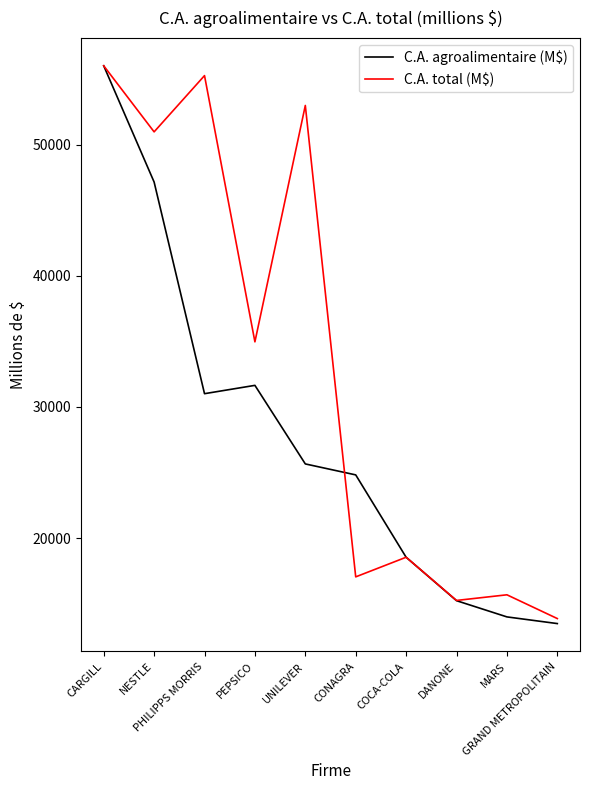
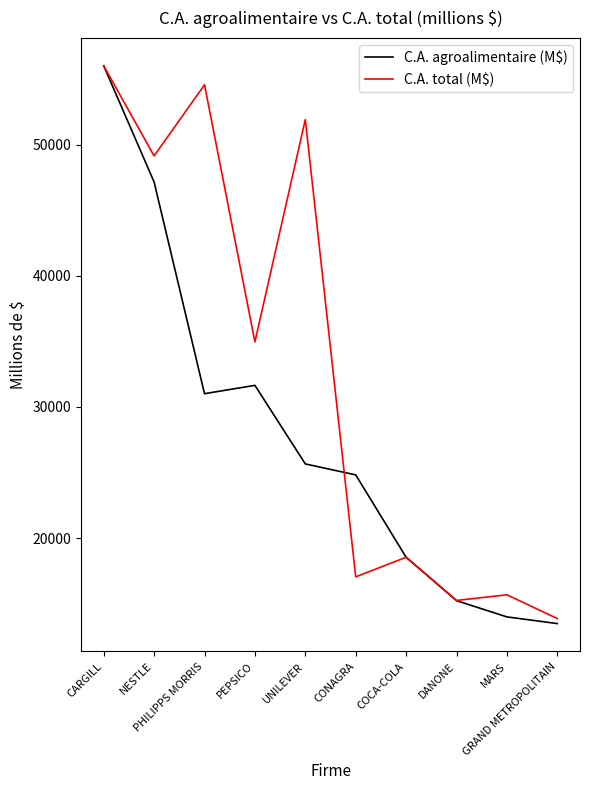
C.A. total (M$), NESTLE: 51000 -> 49100
C.A. total (M$), PHILIPPS MORRIS: 55300 -> 54600
C.A. total (M$), UNILEVER: 53000 -> 51900
